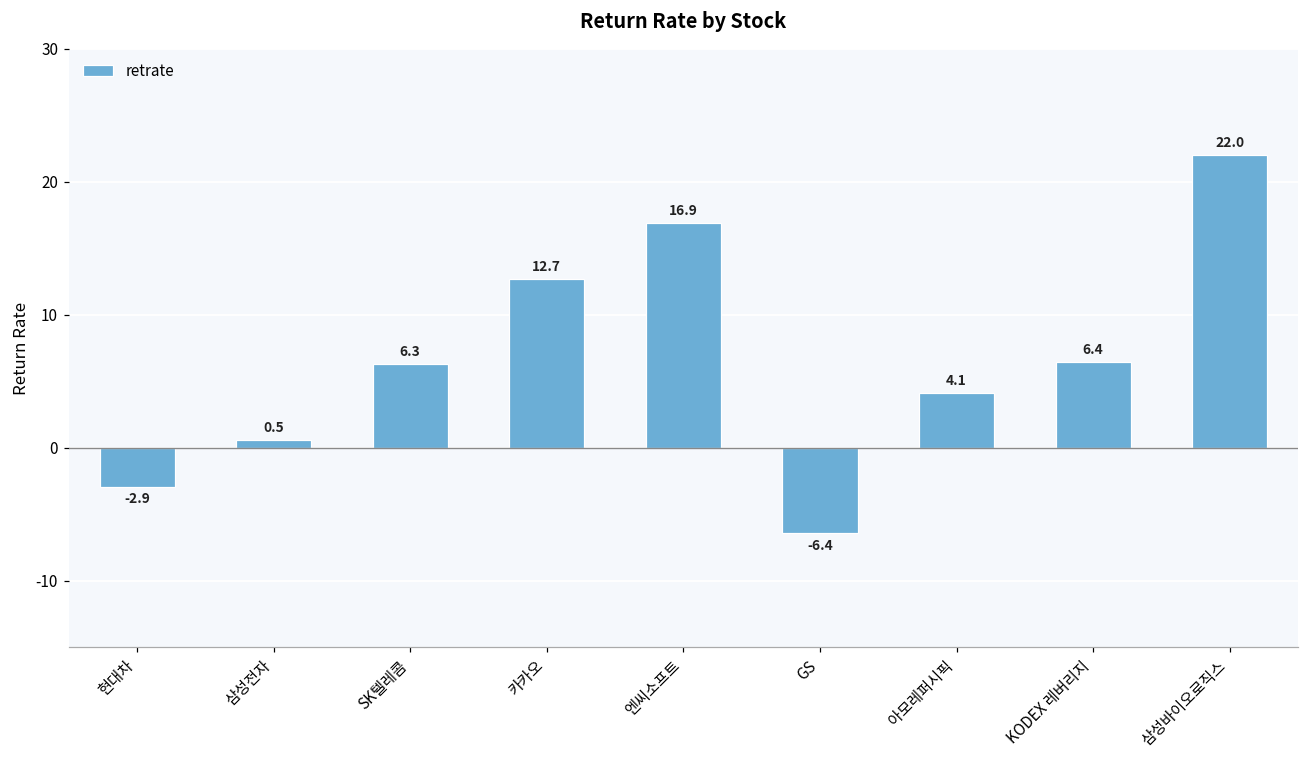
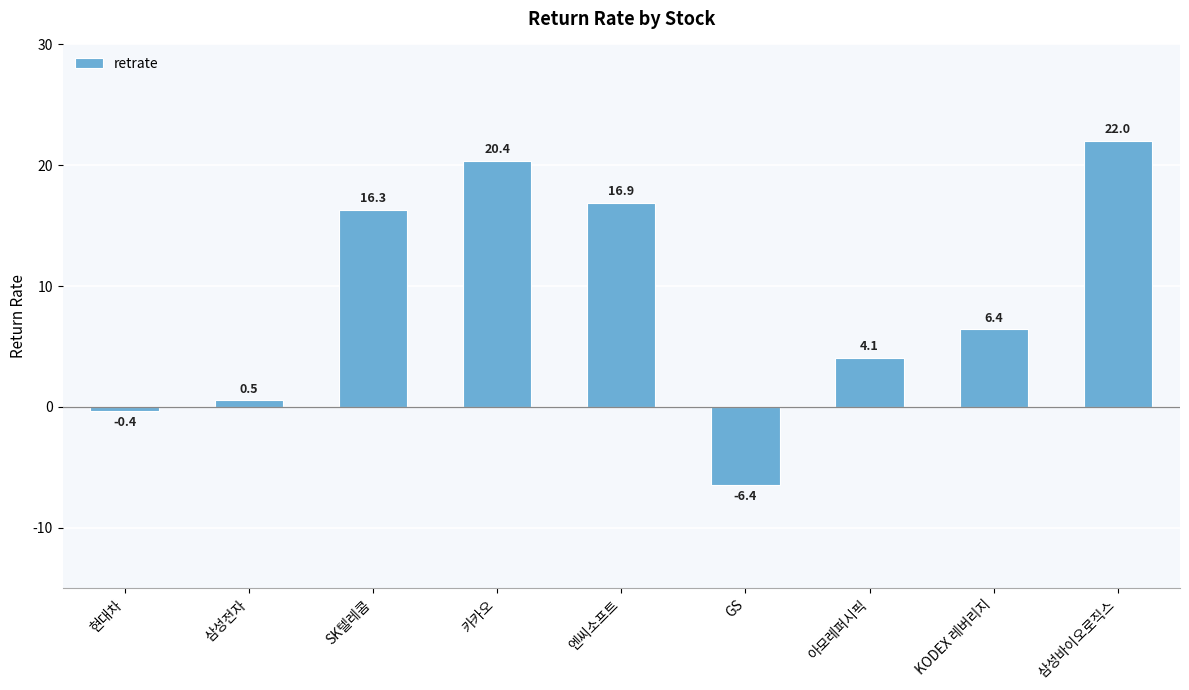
현대차: -2.9 -> -0.4
SK텔레콤: 6.3 -> 16.3
카카오: 12.7 -> 20.4
